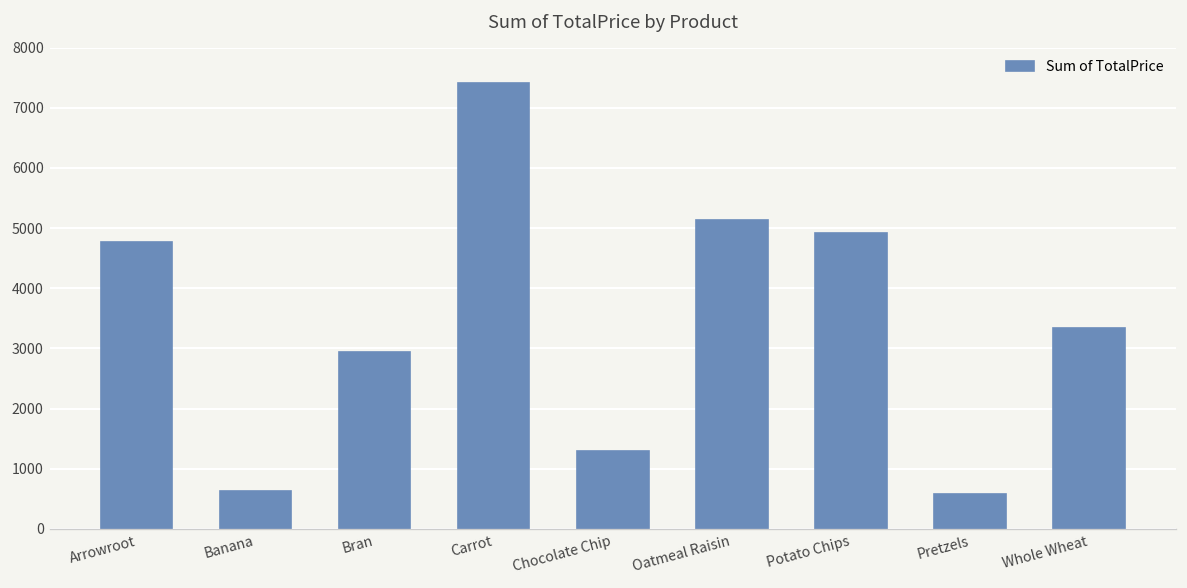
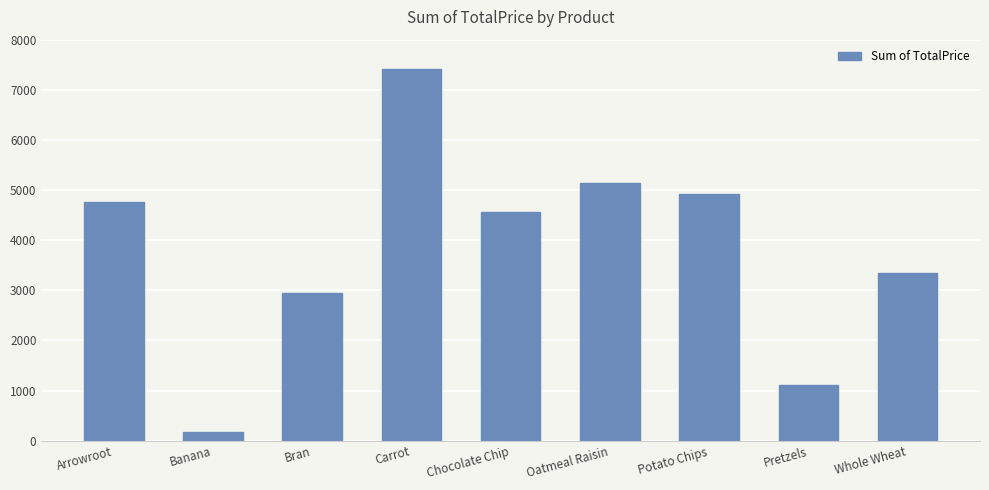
Banana: 600 -> 200
Chocolate Chip: 1300 -> 4600
Pretzels: 600 -> 1100
